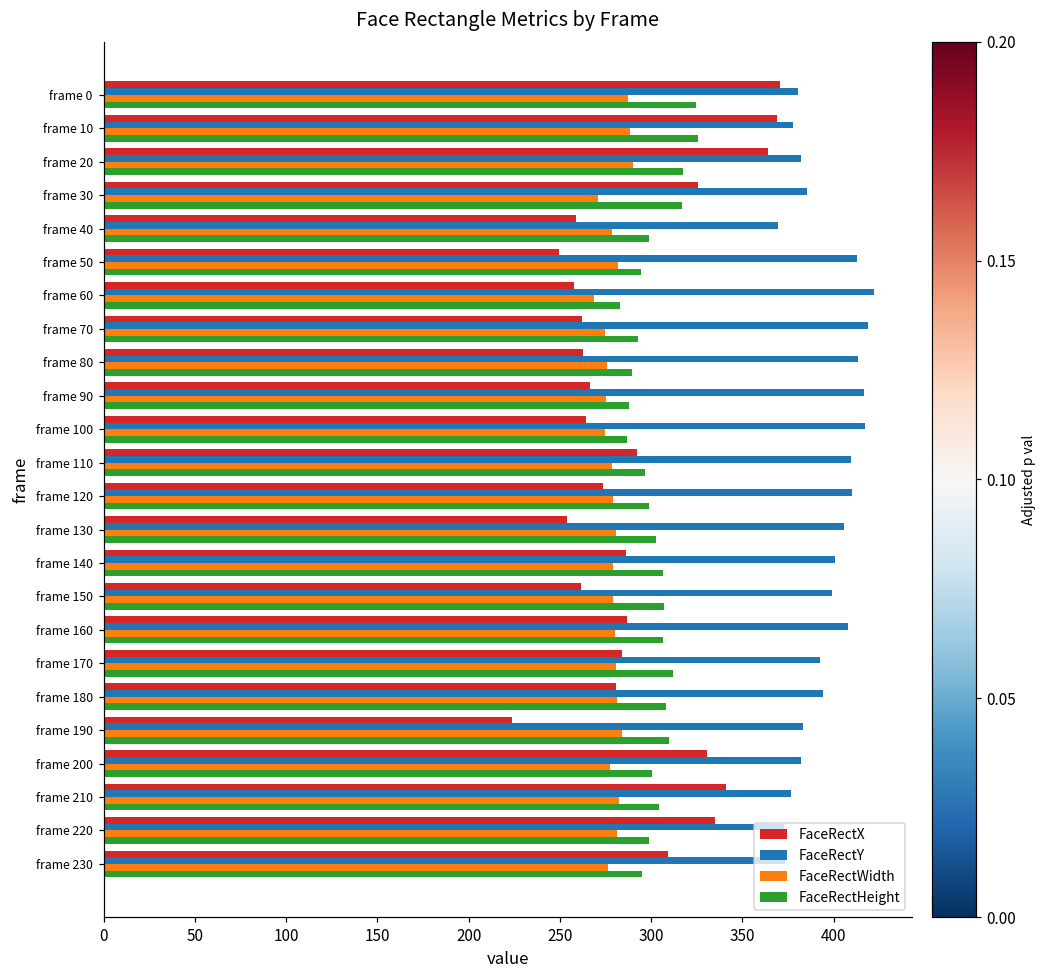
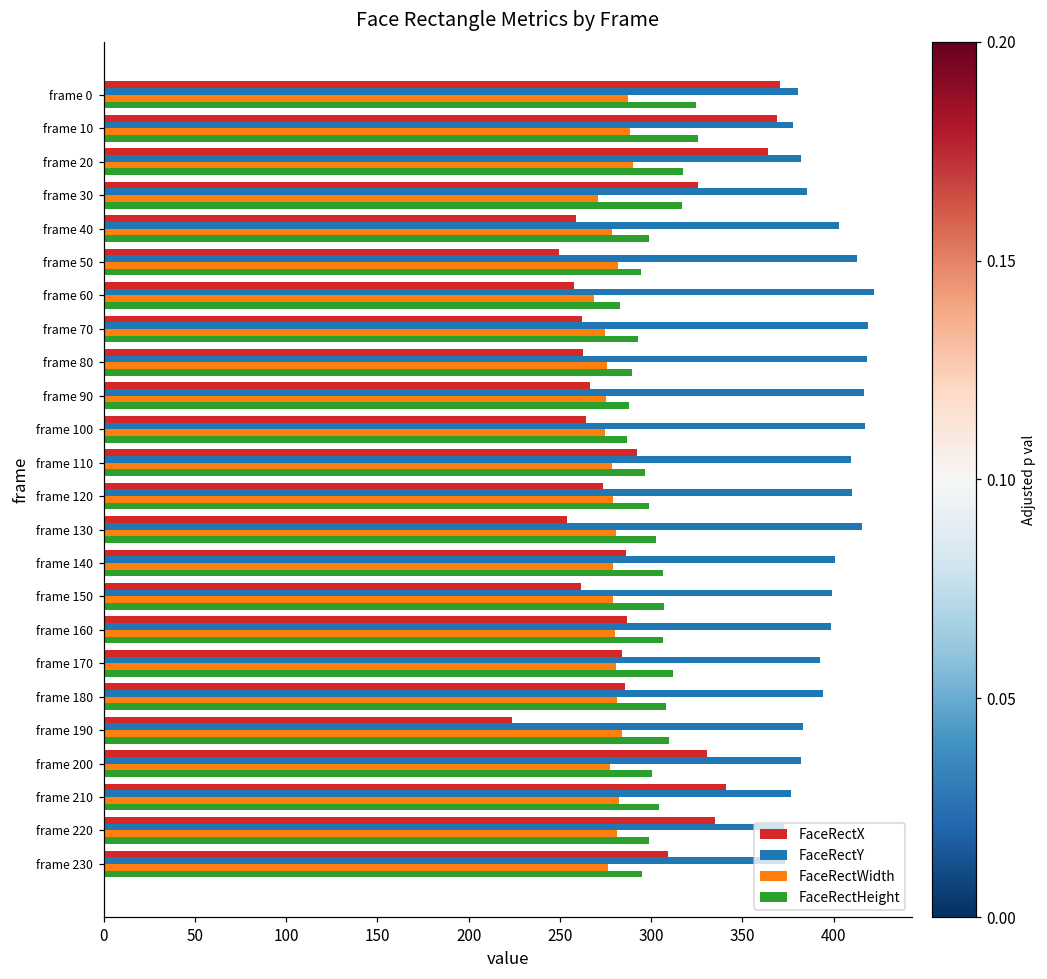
FaceRectY, frame 40: 369 -> 403
FaceRectY, frame 80: 413 -> 418
FaceRectY, frame 130: 406 -> 415
FaceRectY, frame 160: 408 -> 399
FaceRectX, frame 180: 281 -> 286
